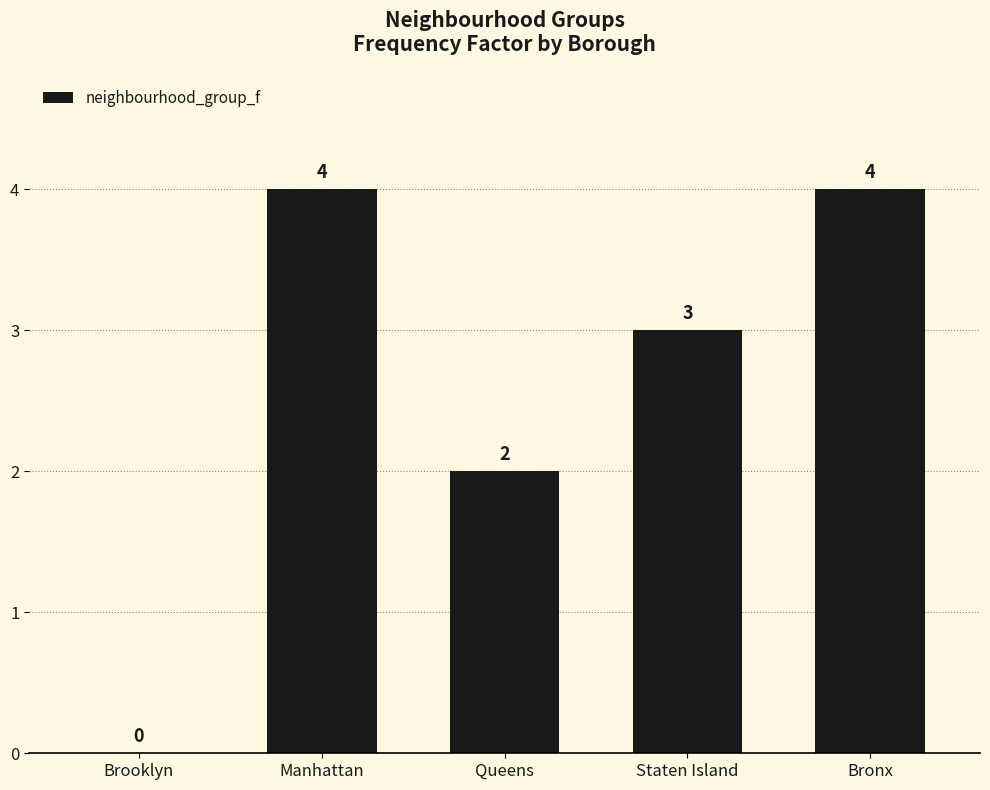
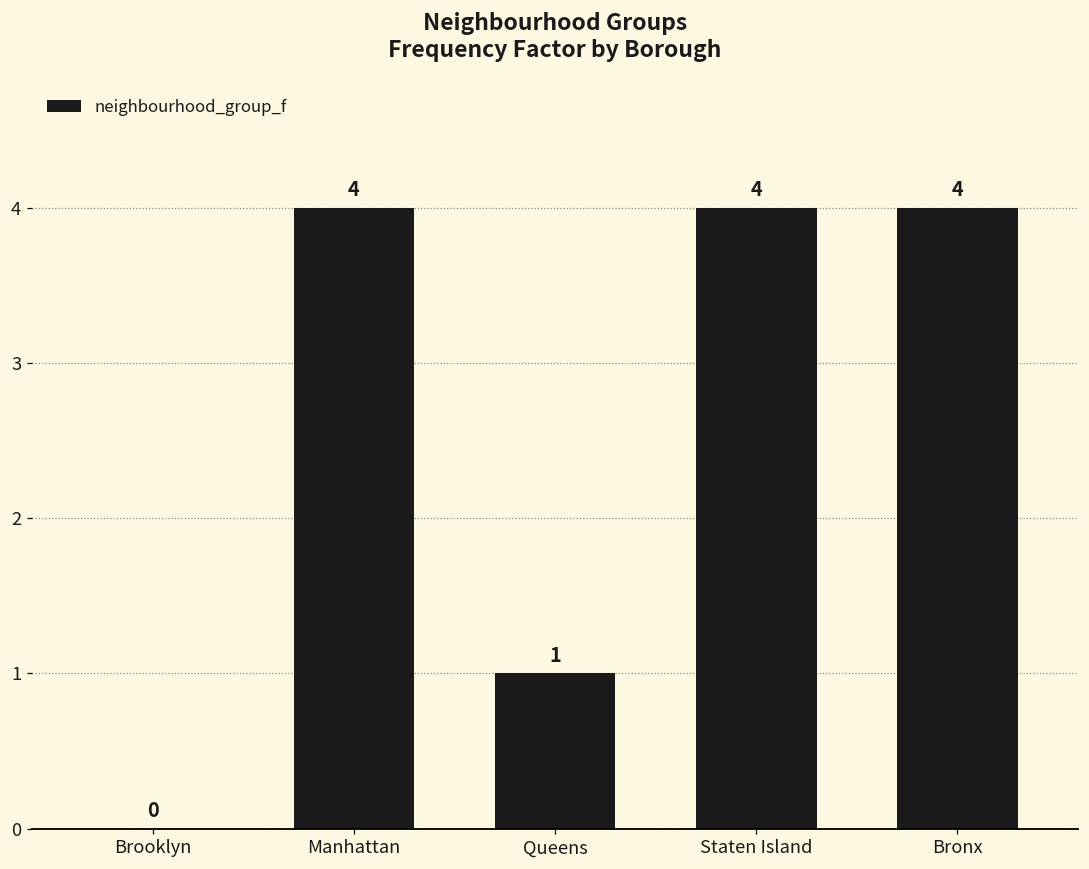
Queens: 2 -> 1
Staten Island: 3 -> 4
